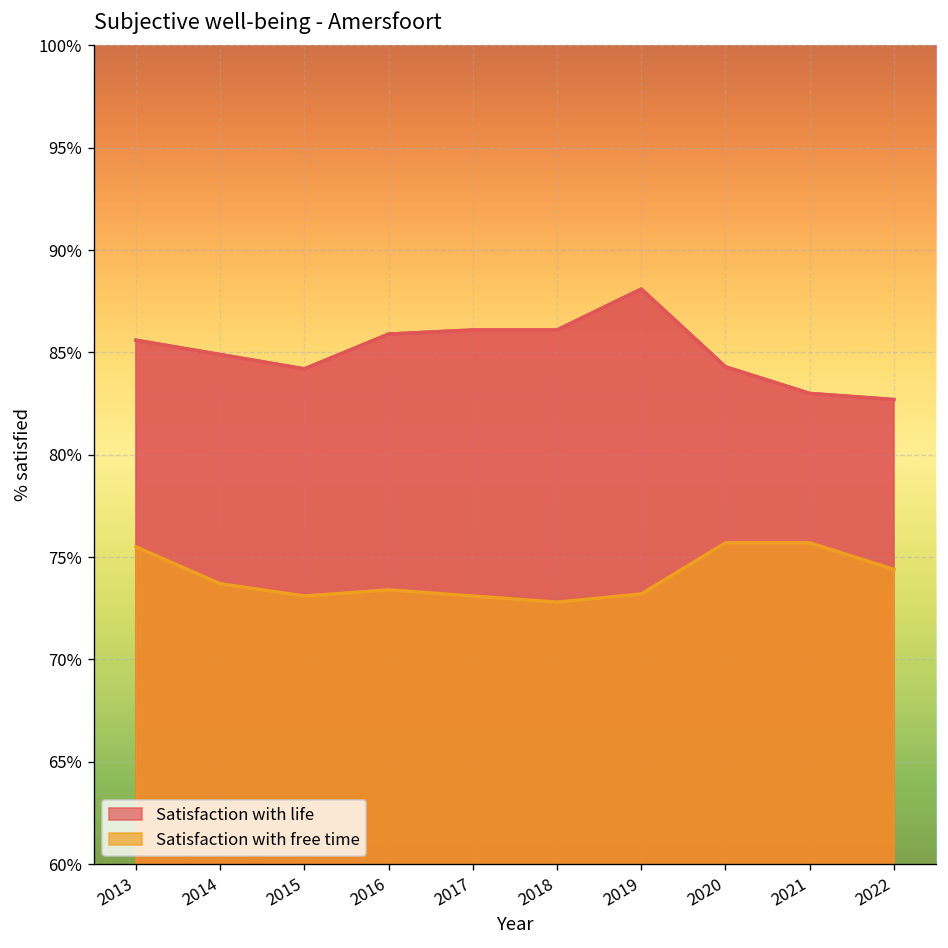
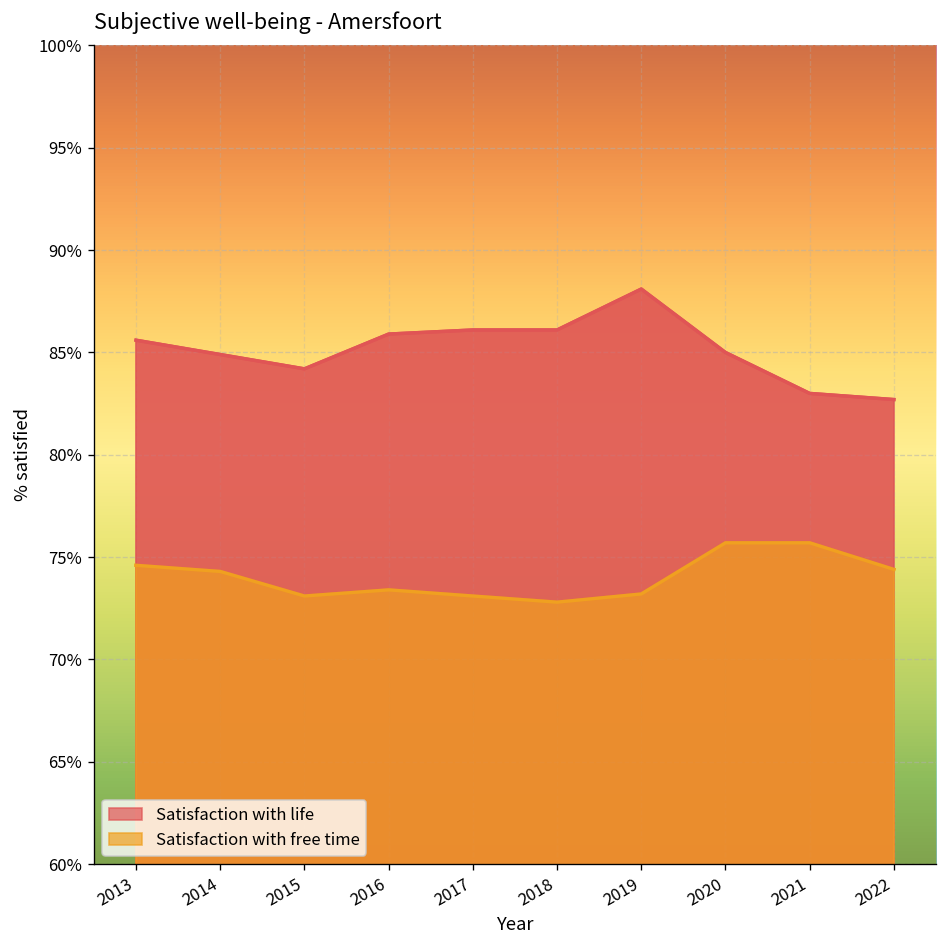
Satisfaction with free time, 2013: 75.5% -> 74.6%
Satisfaction with free time, 2014: 73.7% -> 74.3%
Satisfaction with life, 2020: 84.3% -> 85.0%
